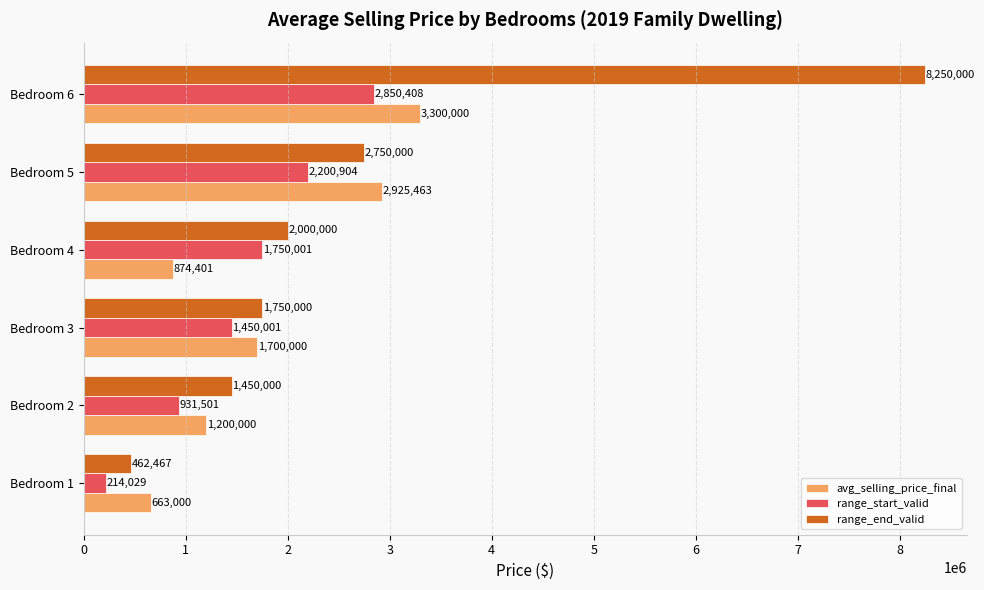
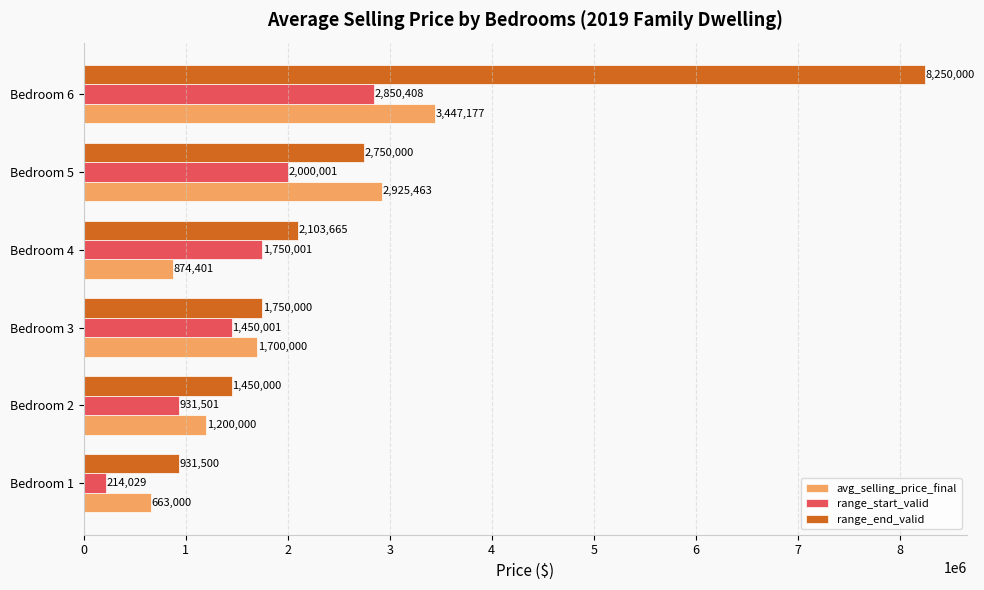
avg_selling_price_final, Bedroom 6: 3,300,000 -> 3,447,177
range_start_valid, Bedroom 5: 2,200,904 -> 2,000,001
range_end_valid, Bedroom 4: 2,000,000 -> 2,103,665
range_end_valid, Bedroom 1: 462,467 -> 931,500
